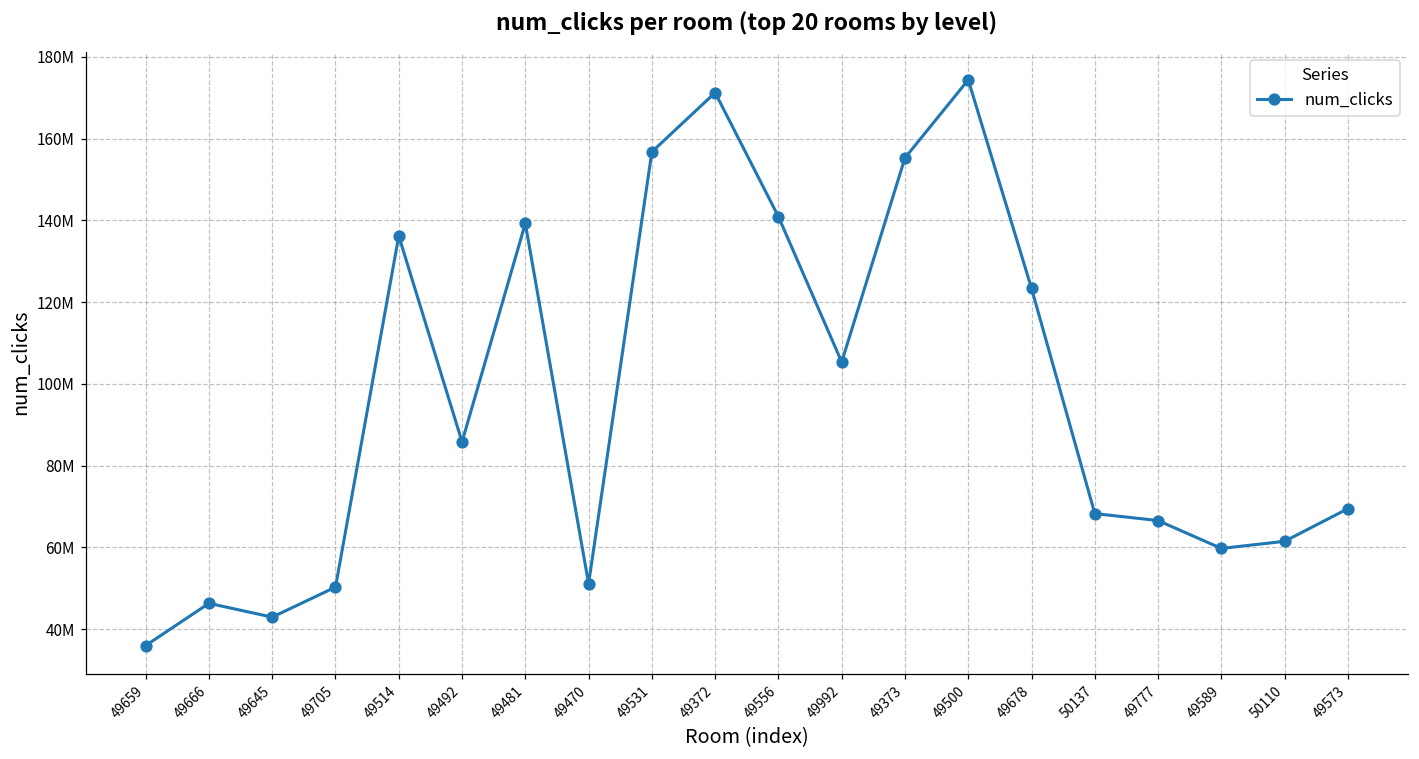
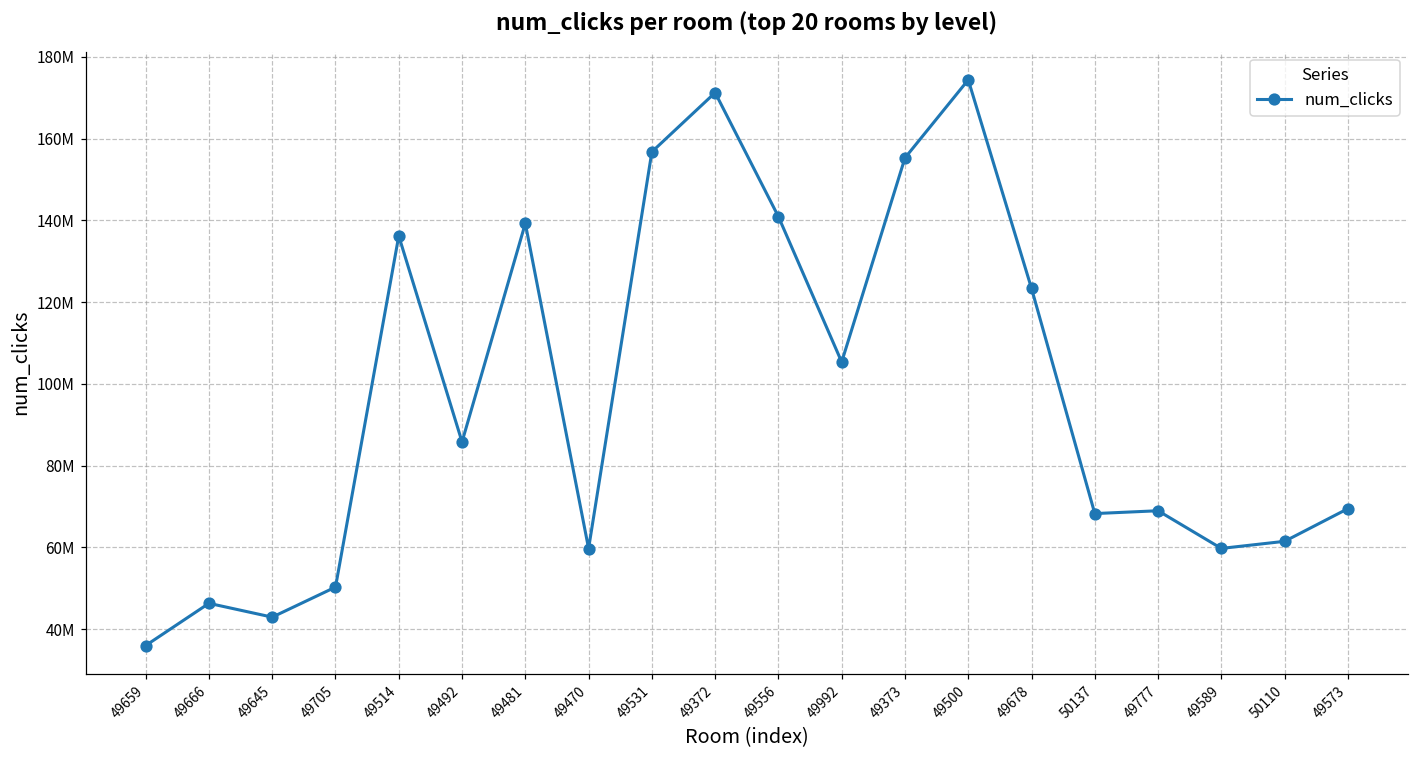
49470: 51000000 -> 60000000
49777: 67000000 -> 69000000
